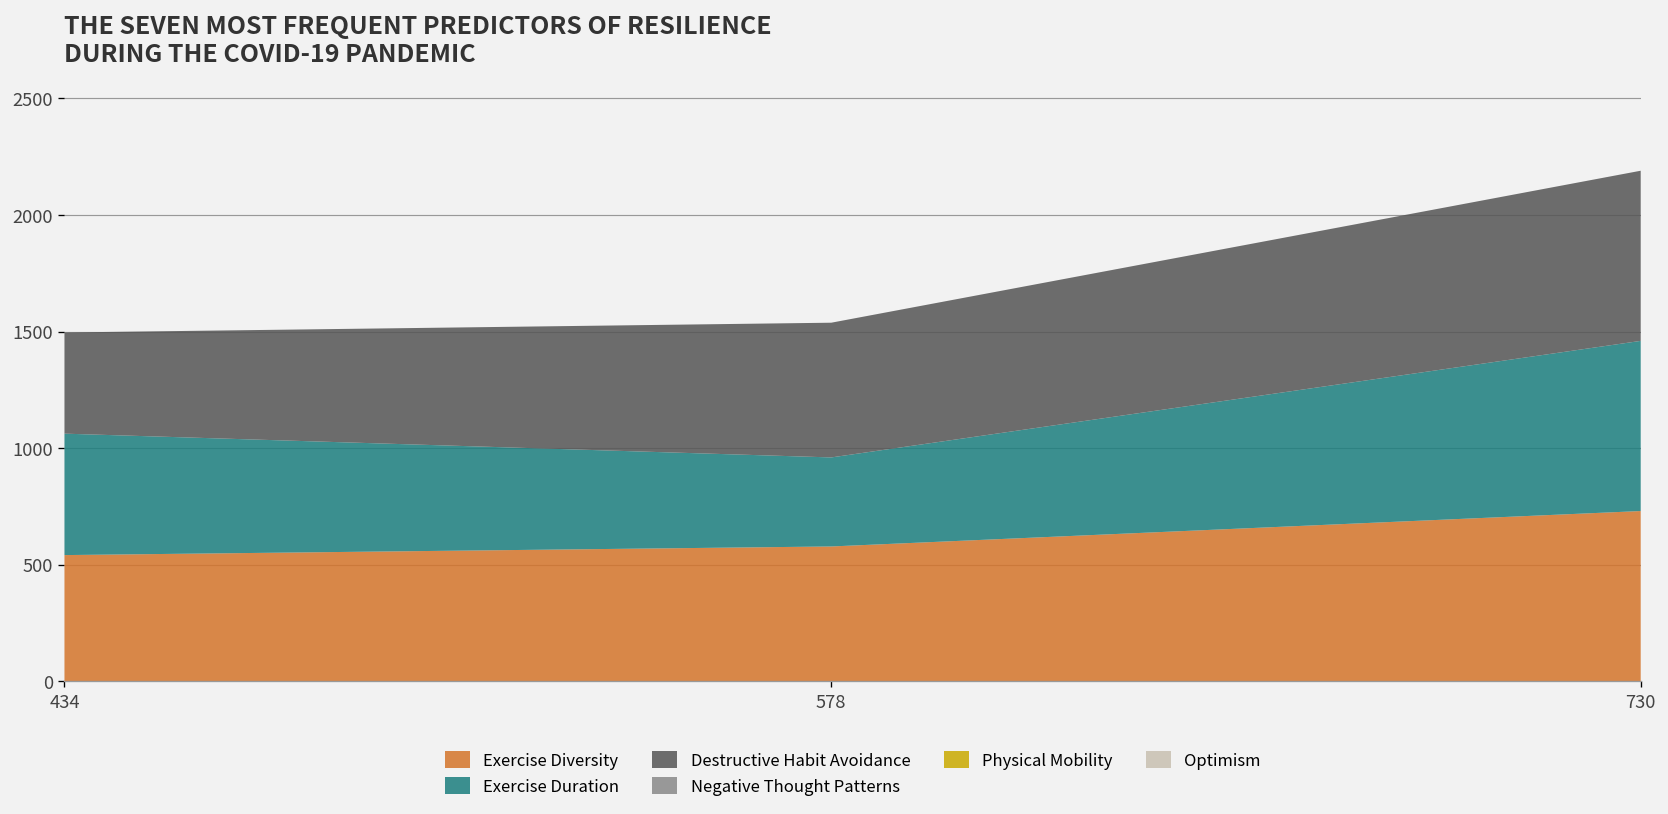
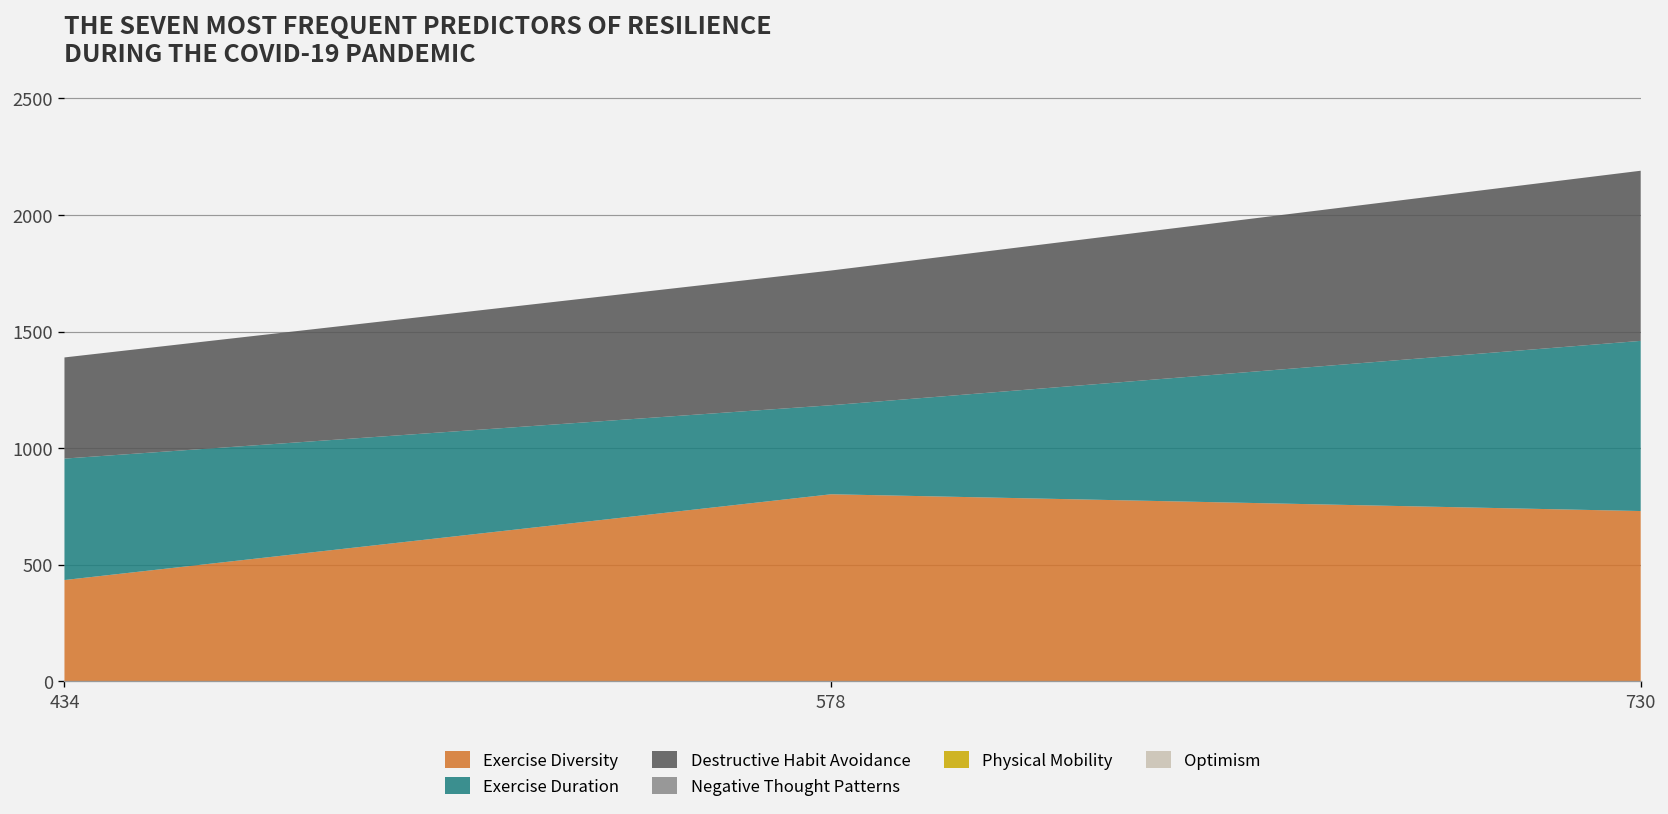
Exercise Diversity, 434: 540 -> 430
Exercise Diversity, 578: 580 -> 800
